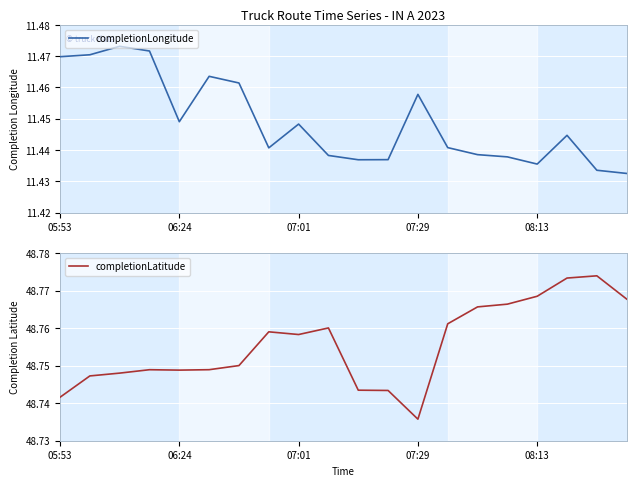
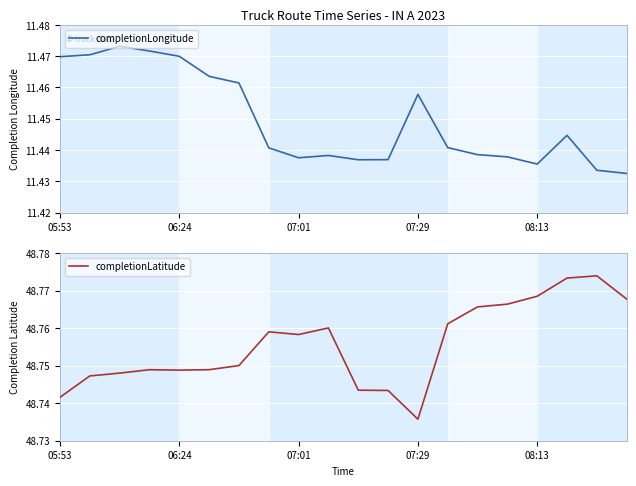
Truck Route Time Series - IN A 2023, 06:24: 11.449 -> 11.470
Truck Route Time Series - IN A 2023, 07:01: 11.448 -> 11.438
